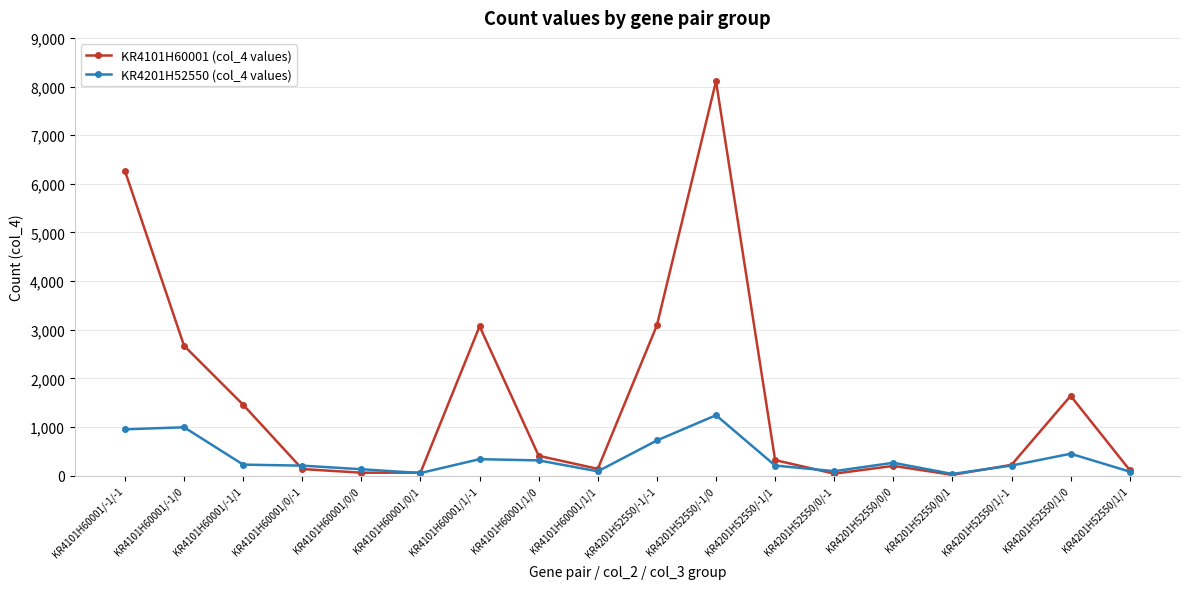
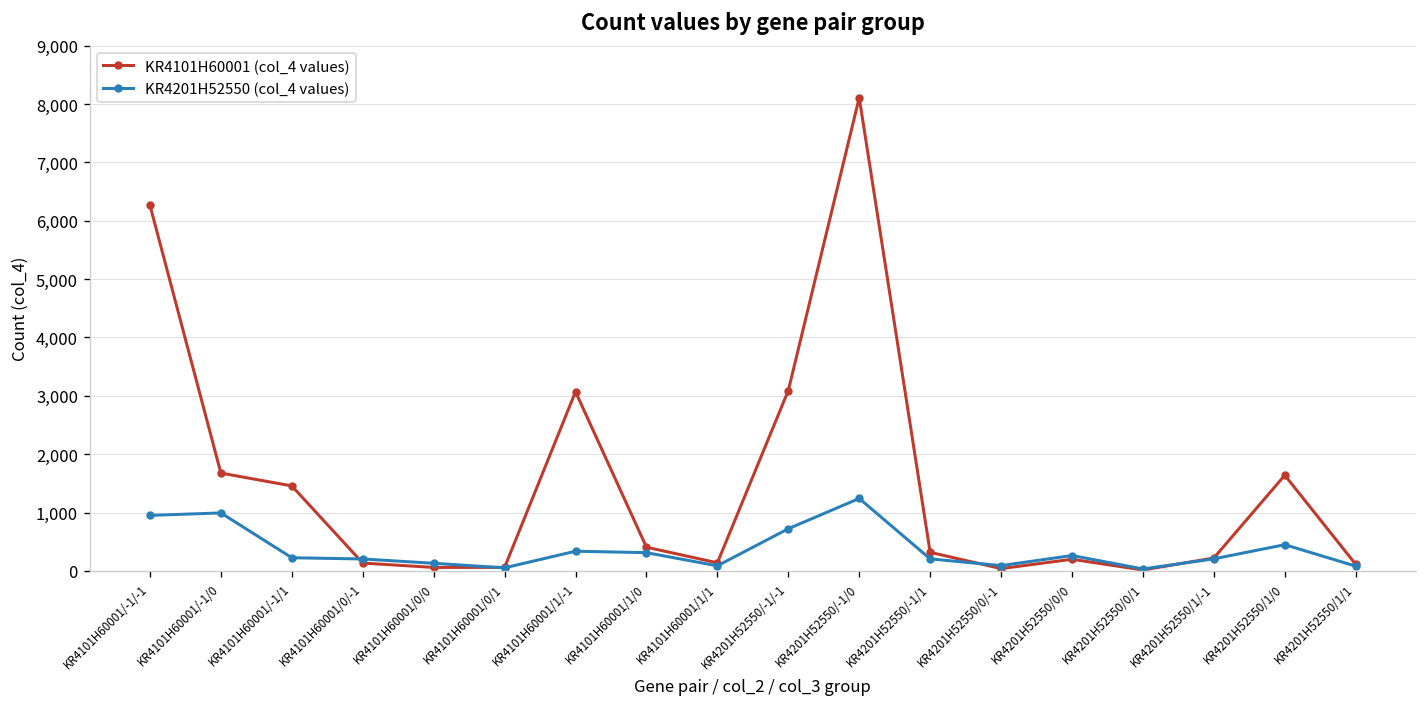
KR4101H60001 (col_4 values), KR4101H60001/-1/0: 2,700 -> 1,700
